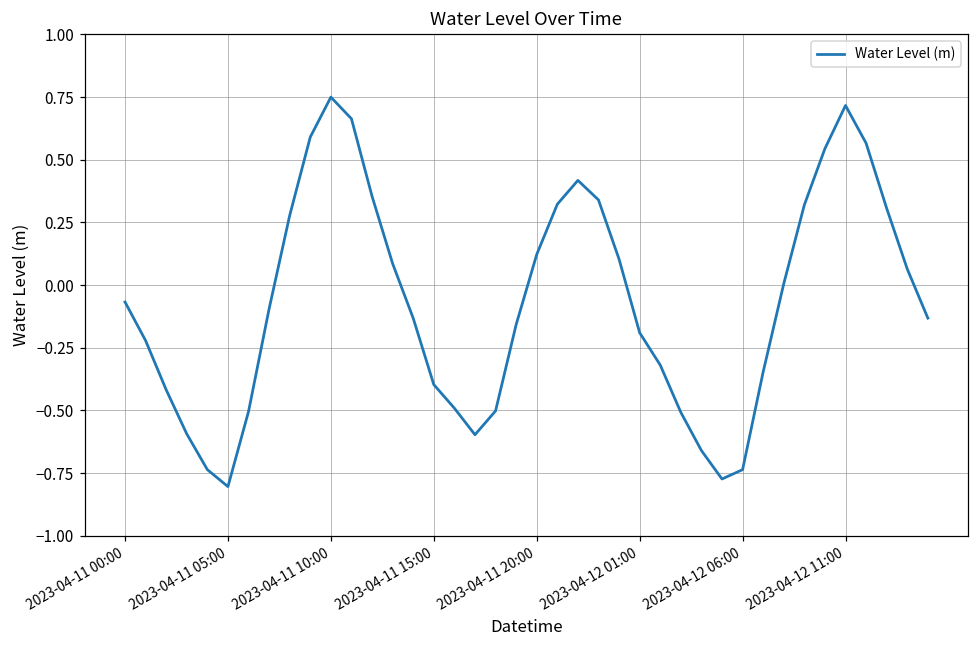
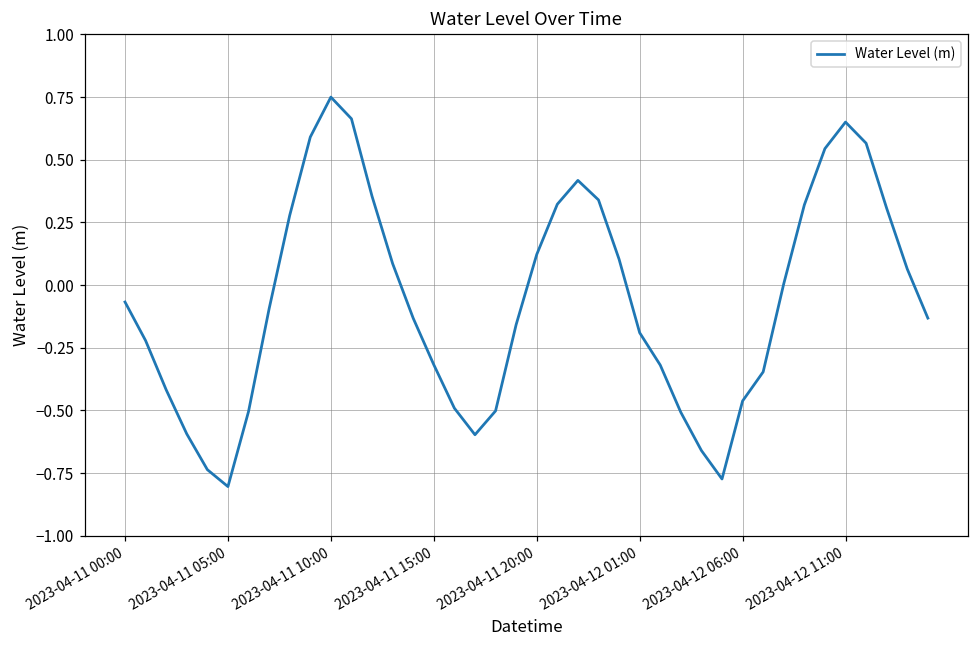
2023-04-11 15:00: -0.40 -> -0.32
2023-04-12 06:00: -0.74 -> -0.46
2023-04-12 11:00: 0.72 -> 0.65
